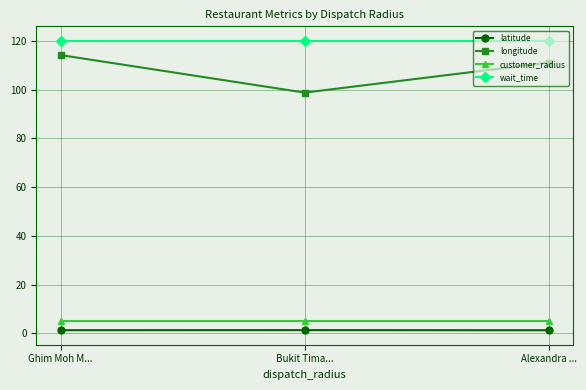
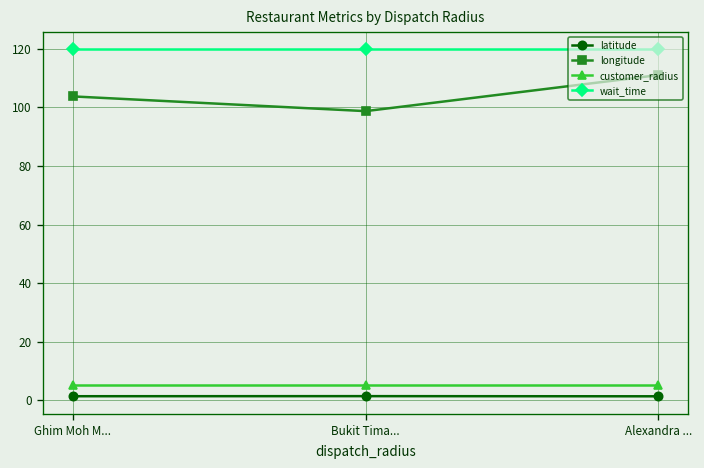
longitude, Ghim Moh M...: 114 -> 104
